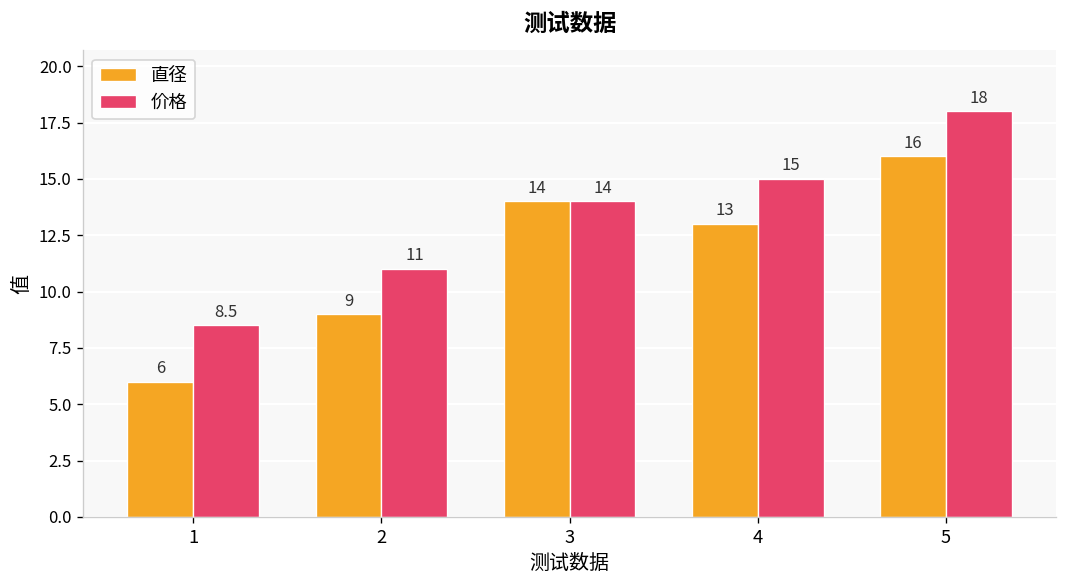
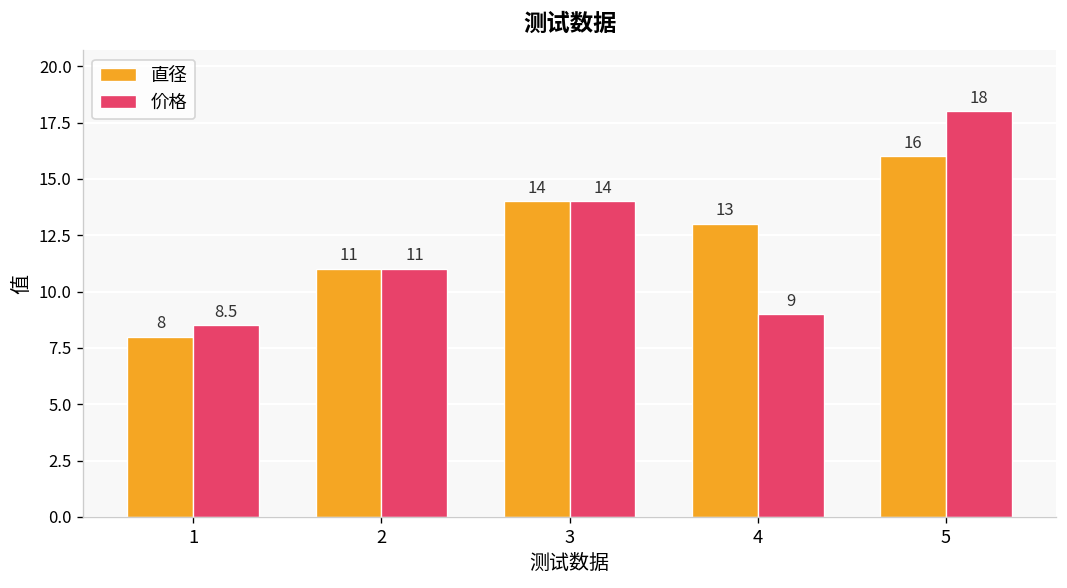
直径, 1: 6 -> 8
直径, 2: 9 -> 11
价格, 4: 15 -> 9
